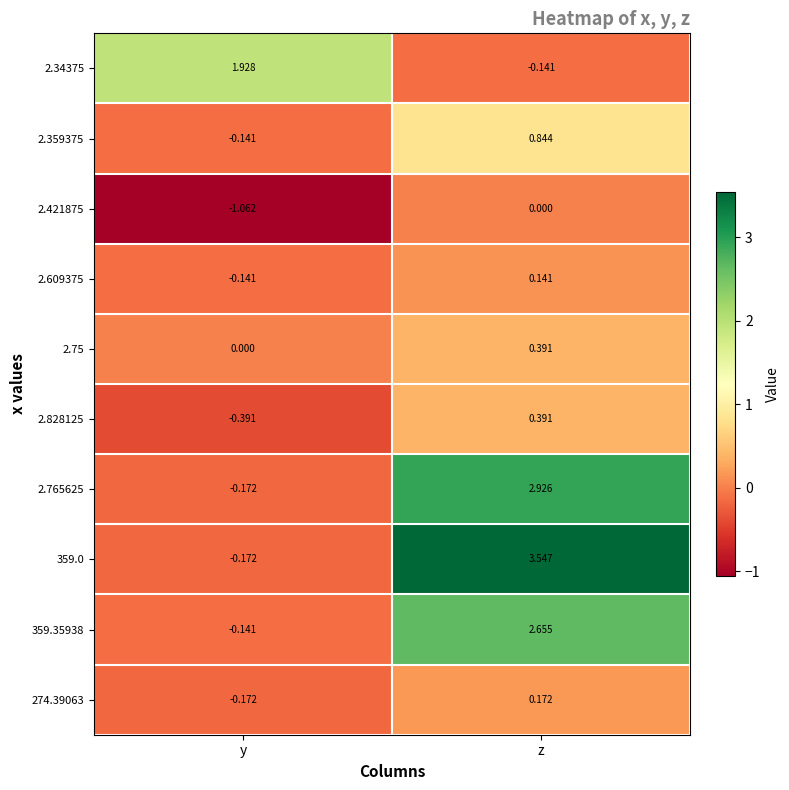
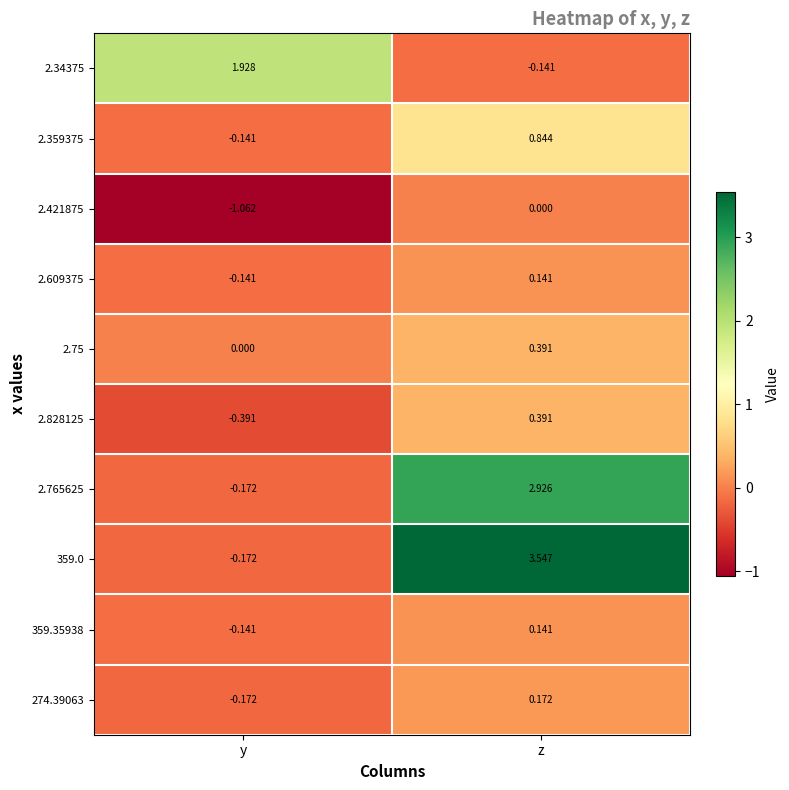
359.35938, z: 2.655 -> 0.141
